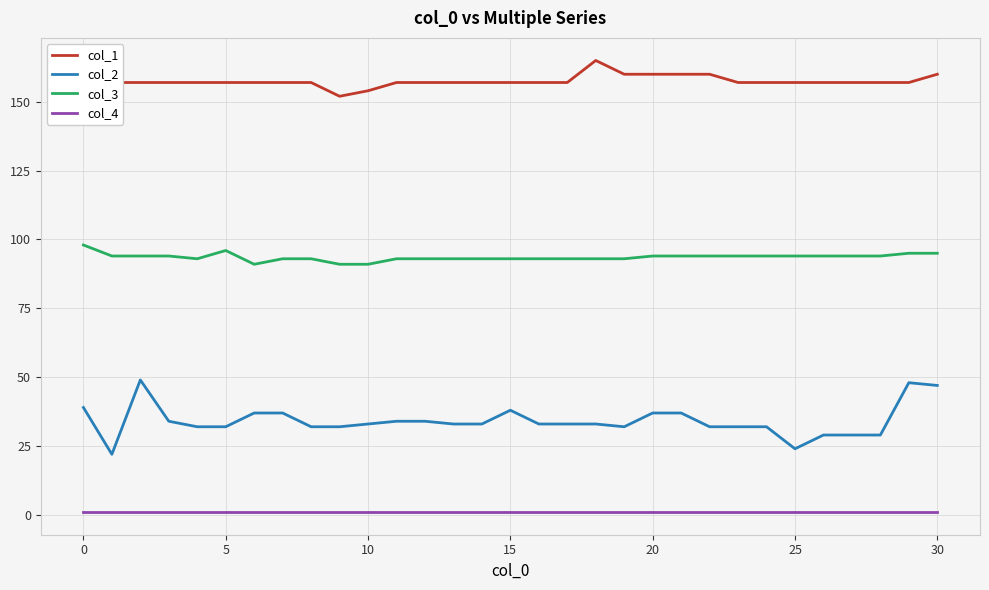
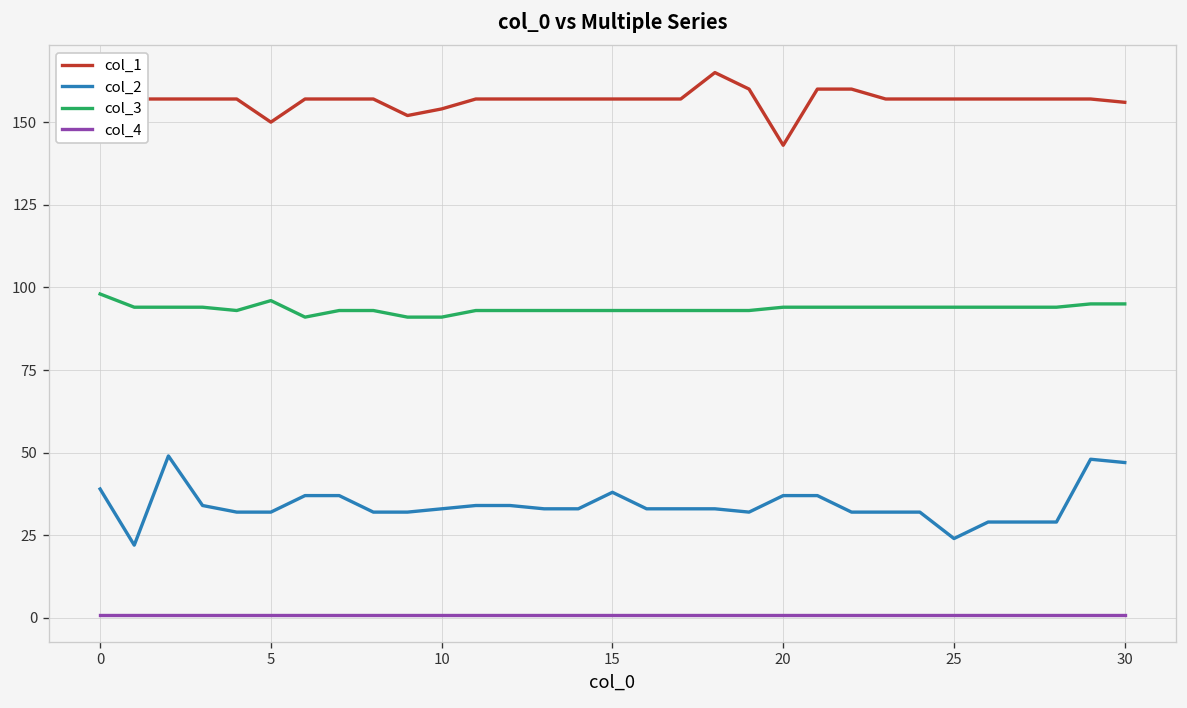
col_1, 5: 157 -> 150
col_1, 20: 160 -> 143
col_1, 30: 160 -> 156
